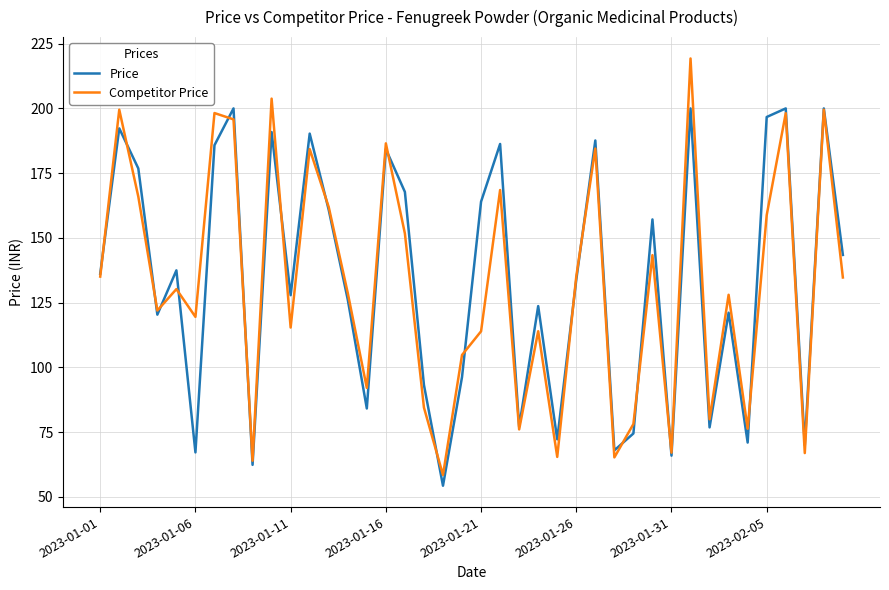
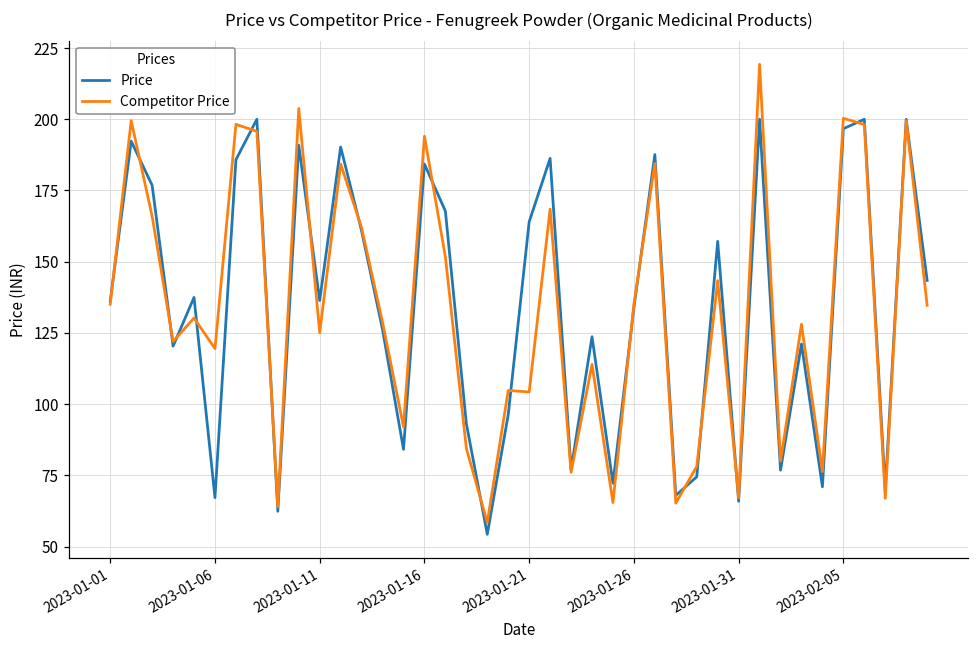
Price, 2023-01-11: 128 -> 136
Competitor Price, 2023-01-11: 115 -> 125
Competitor Price, 2023-01-16: 187 -> 194
Competitor Price, 2023-01-21: 114 -> 104
Competitor Price, 2023-02-05: 159 -> 200
